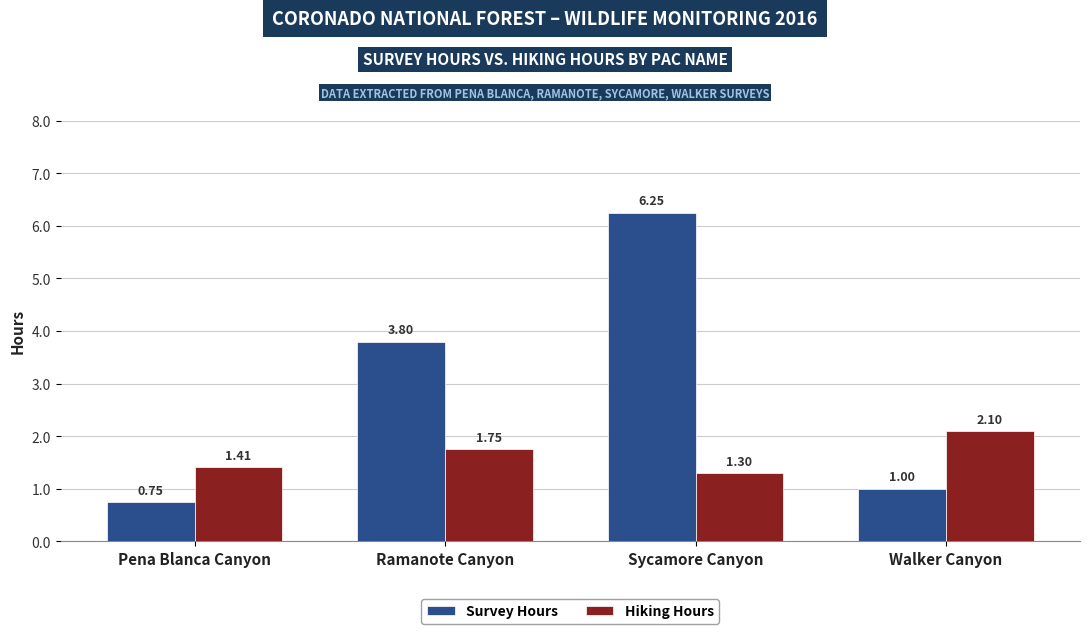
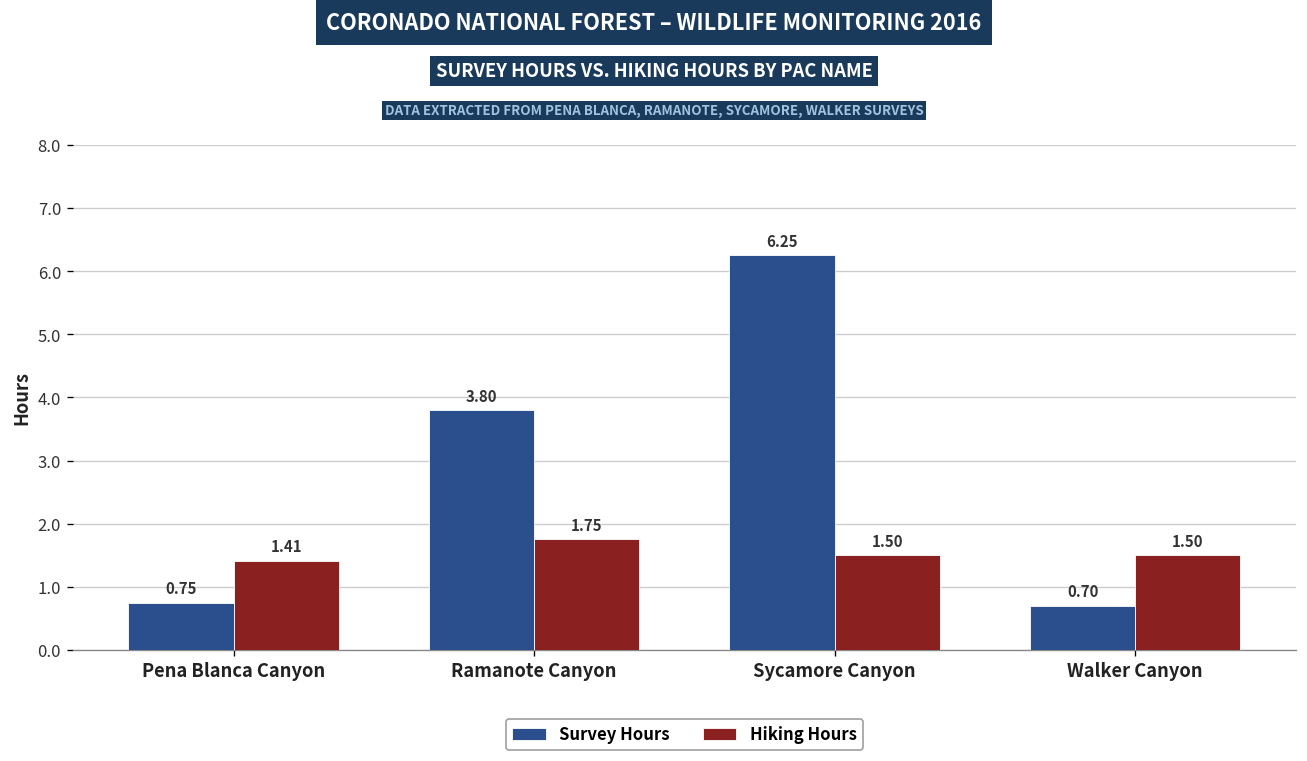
Hiking Hours, Sycamore Canyon: 1.30 -> 1.50
Survey Hours, Walker Canyon: 1.00 -> 0.70
Hiking Hours, Walker Canyon: 2.10 -> 1.50
